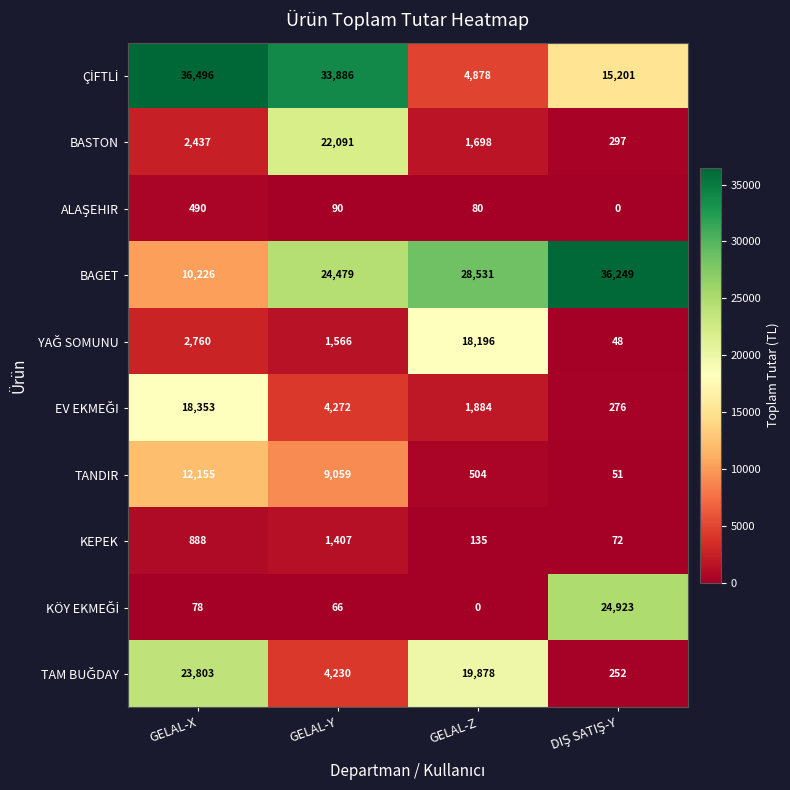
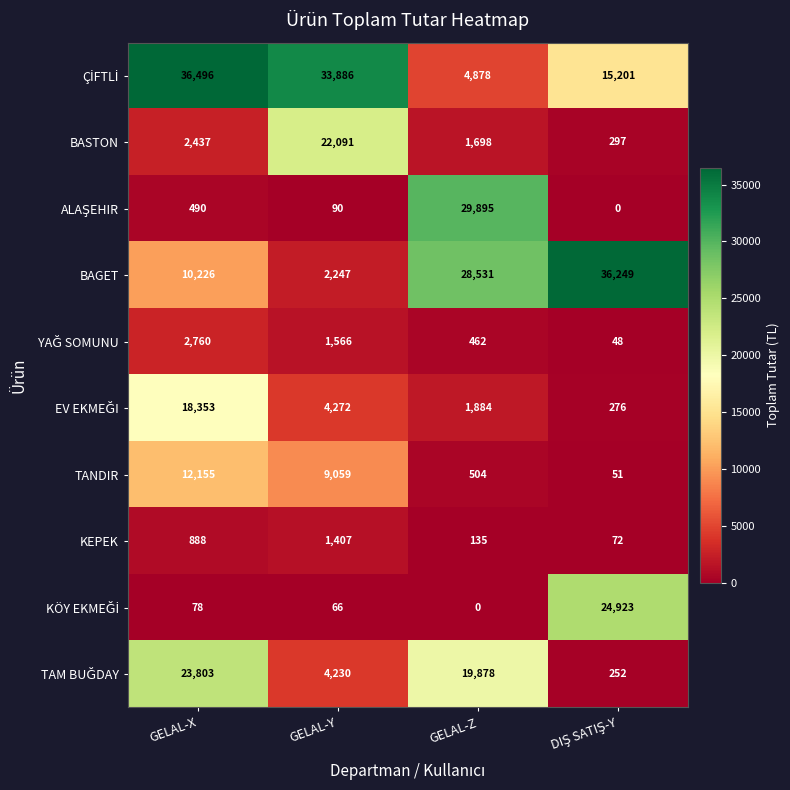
ALAŞEHIR, GELAL-Z: 80 -> 29,895
BAGET, GELAL-Y: 24,479 -> 2,247
YAĞ SOMUNU, GELAL-Z: 18,196 -> 462
